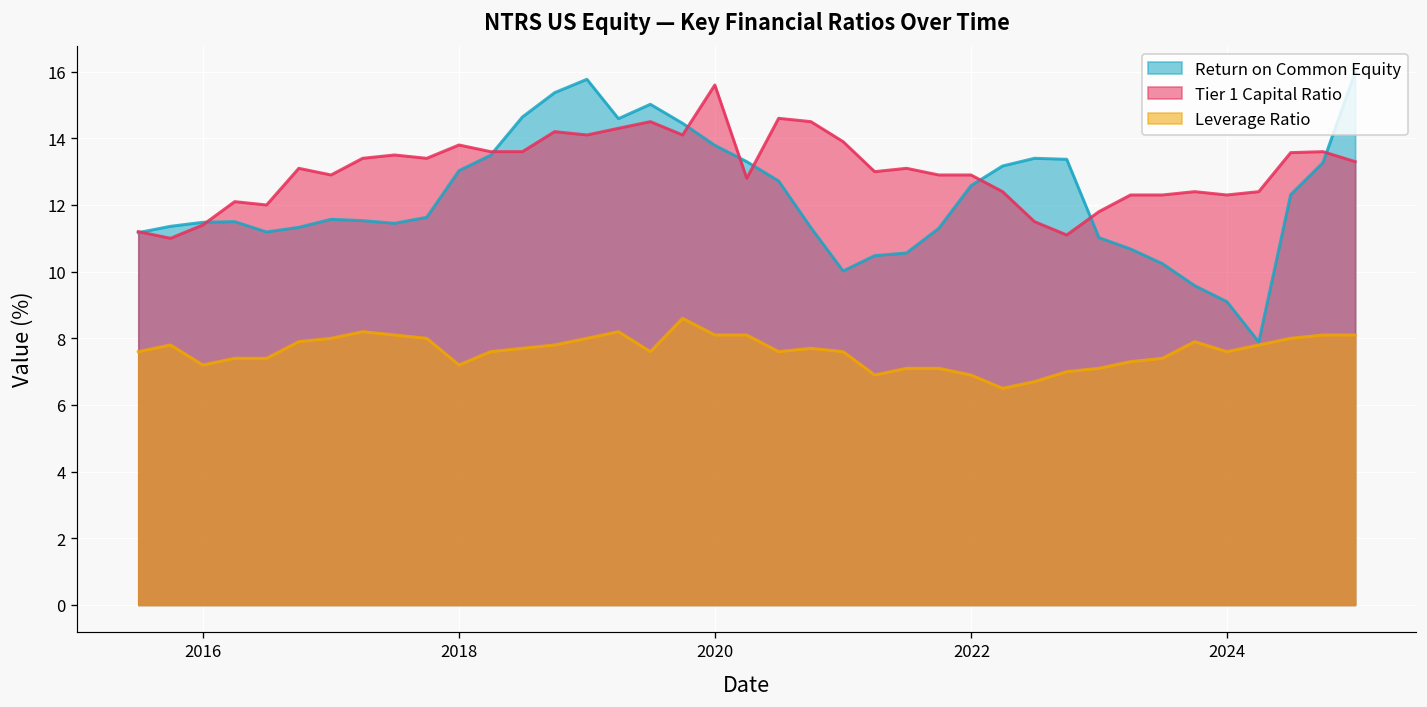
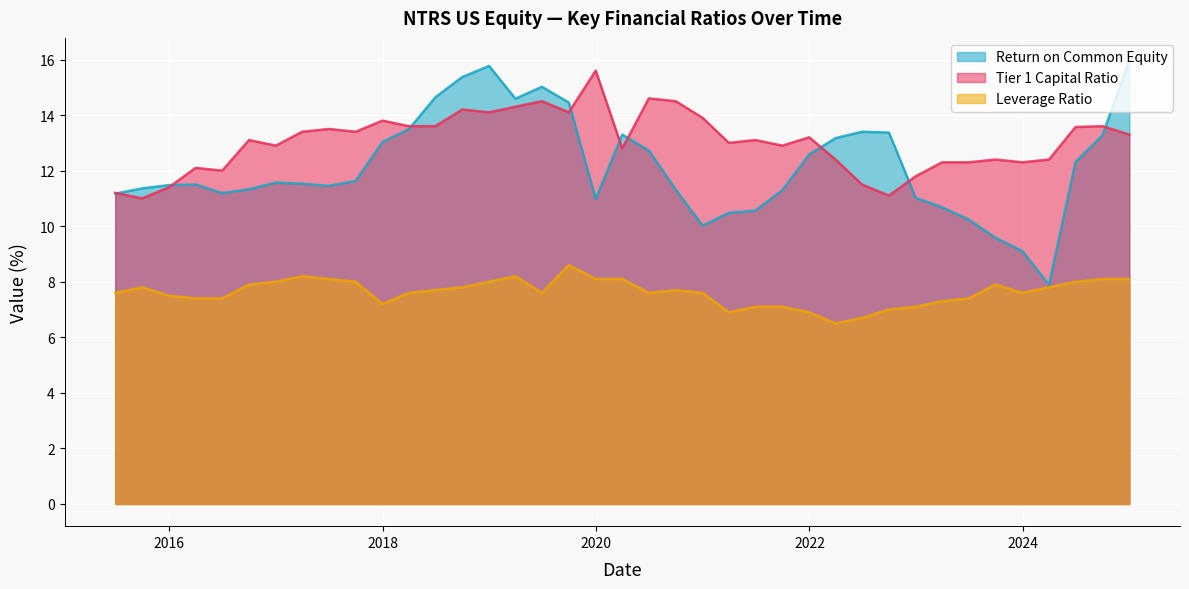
Leverage Ratio, 2016: 7.2 -> 7.5
Return on Common Equity, 2020: 13.8 -> 11.0
Tier 1 Capital Ratio, 2022: 12.9 -> 13.2
